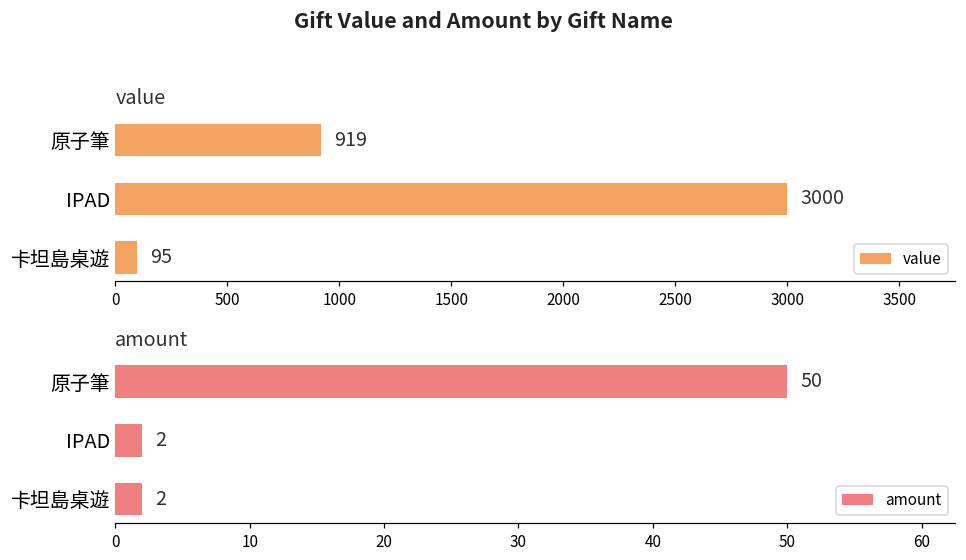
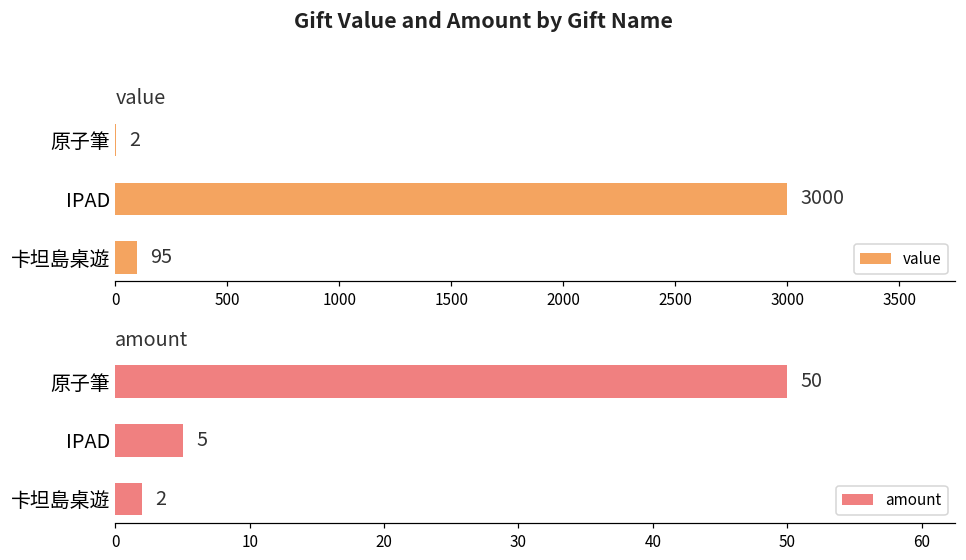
value, 原子筆: 919 -> 2
amount, IPAD: 2 -> 5
